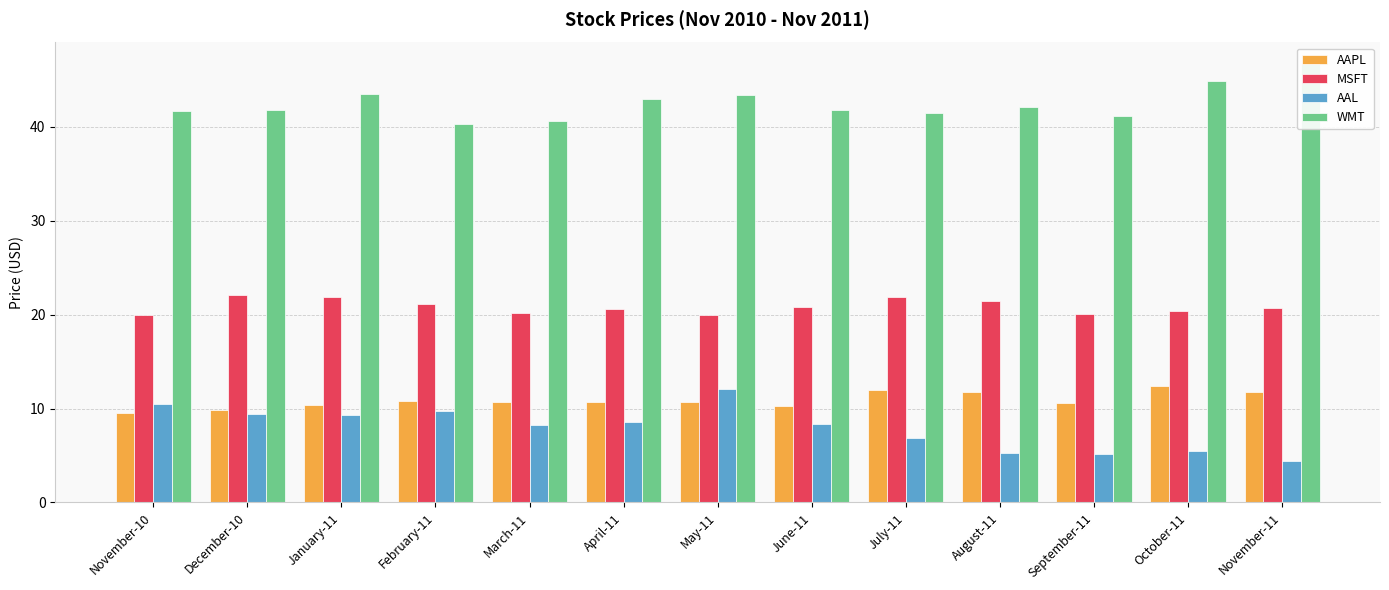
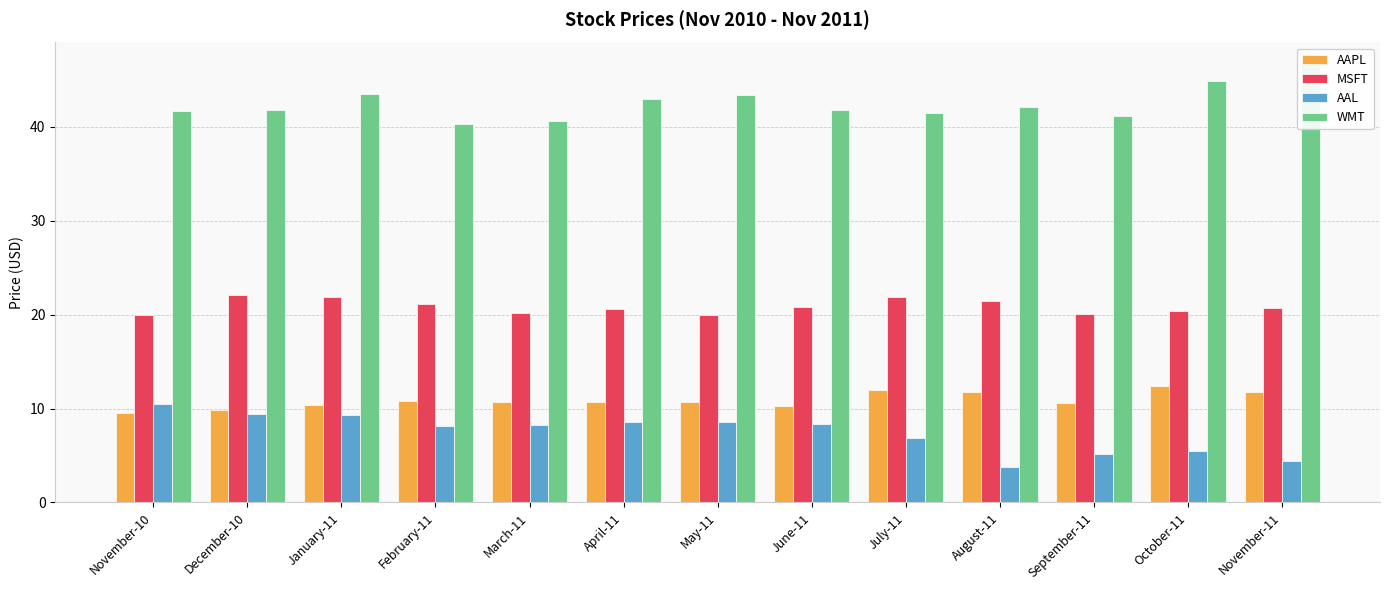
AAL, February-11: 10 -> 8
AAL, May-11: 12 -> 9
AAL, August-11: 5 -> 4
